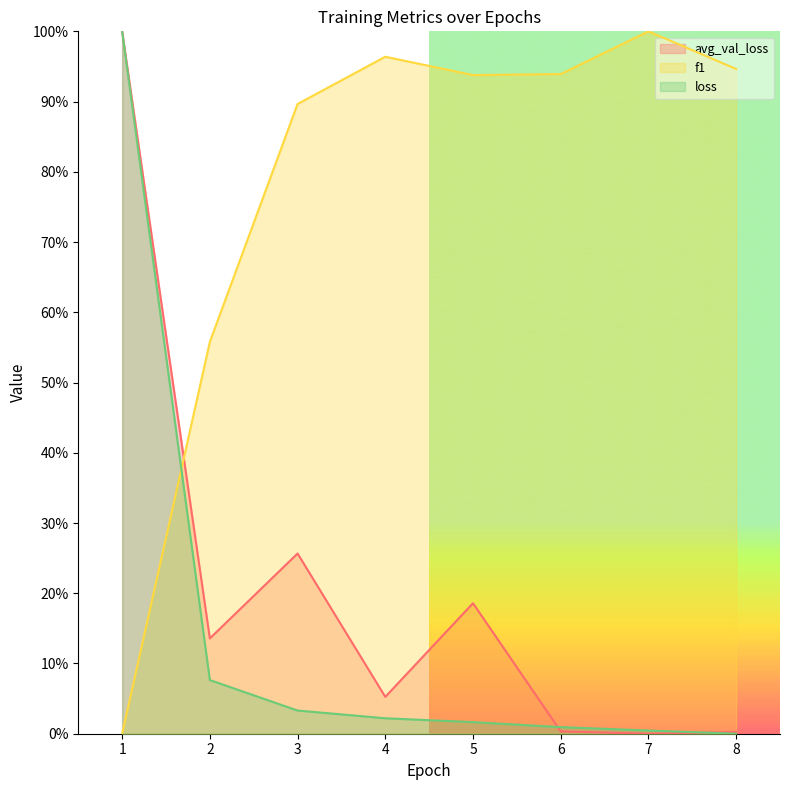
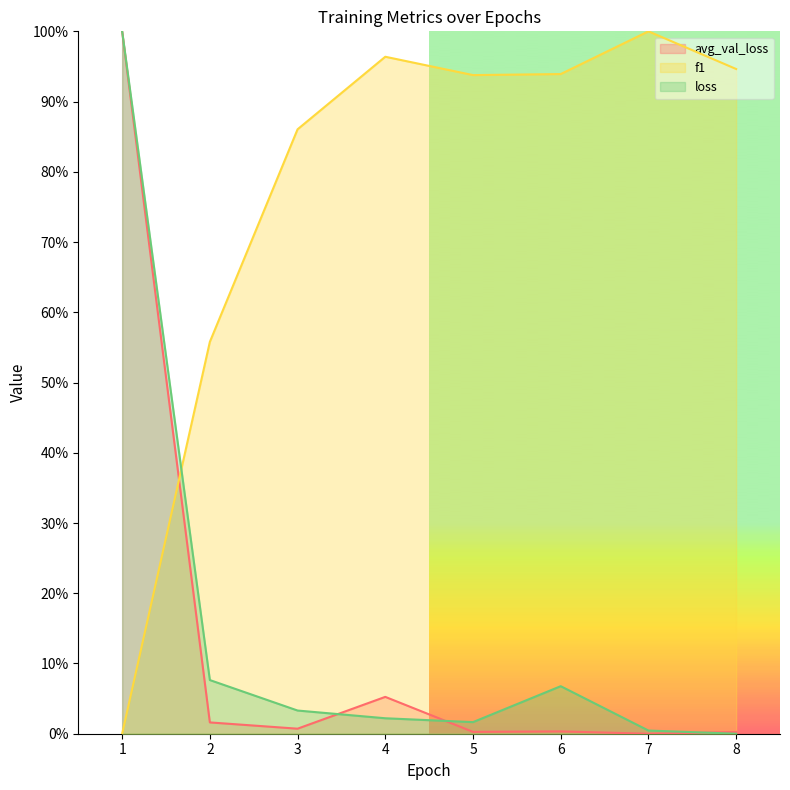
avg_val_loss, 2: 14% -> 2%
avg_val_loss, 3: 26% -> 1%
f1, 3: 90% -> 86%
avg_val_loss, 5: 19% -> 0%
loss, 6: 1% -> 7%
